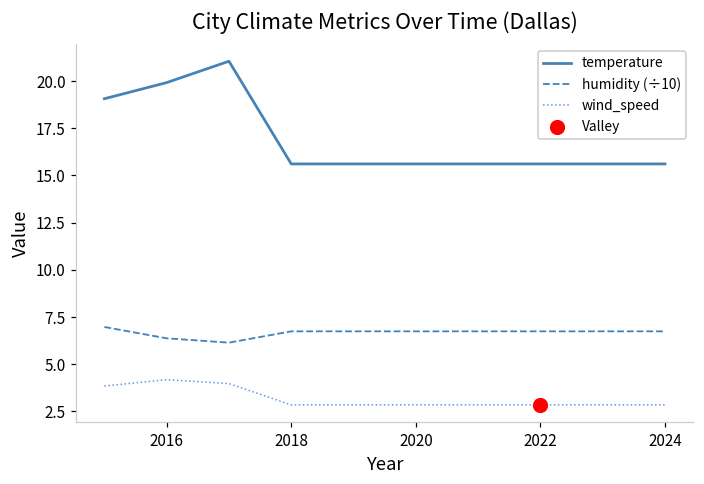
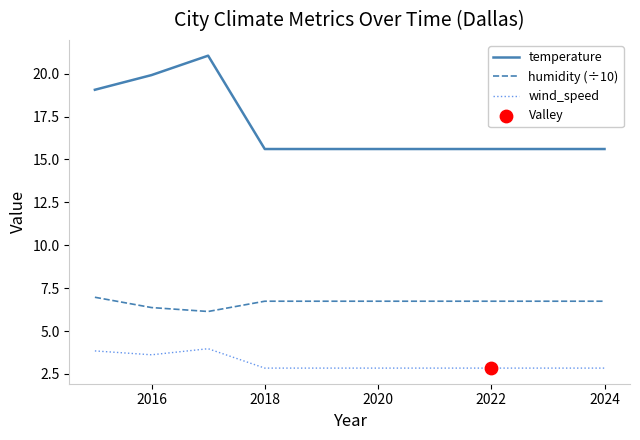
wind_speed, 2016: 4.2 -> 3.6
